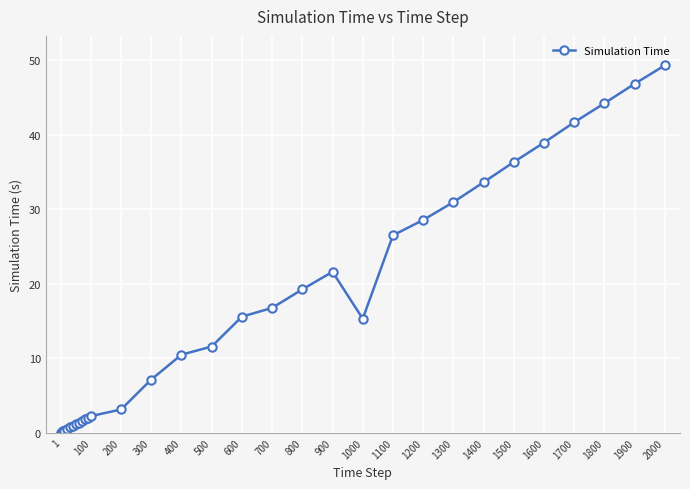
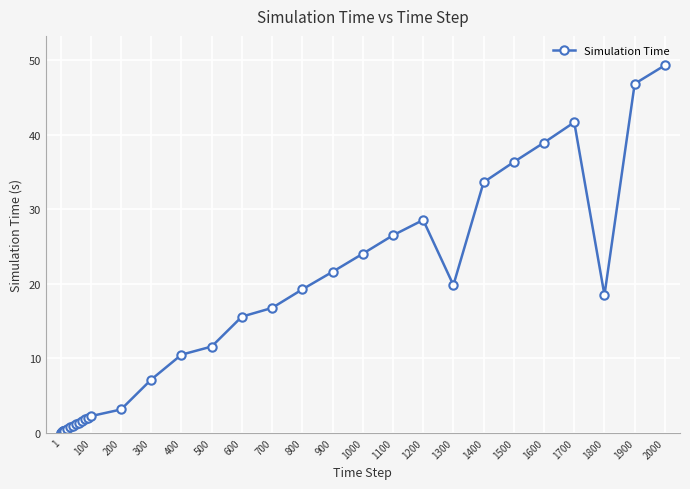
1000: 15 -> 24
1300: 31 -> 20
1800: 44 -> 18
